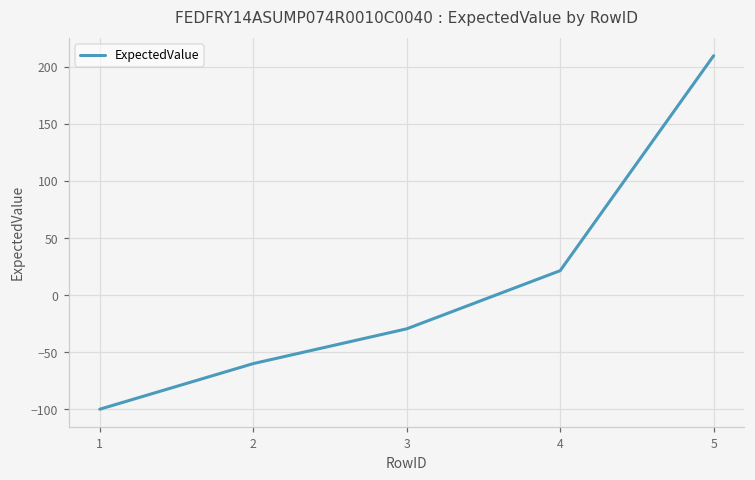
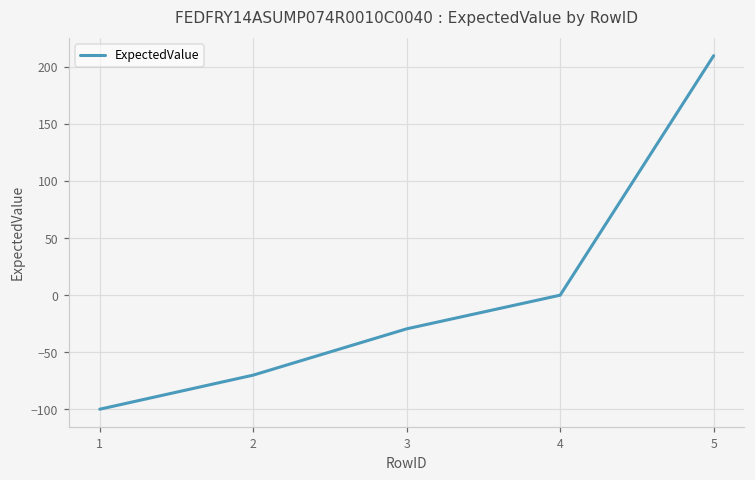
2: -60 -> -70
4: 22 -> 0
